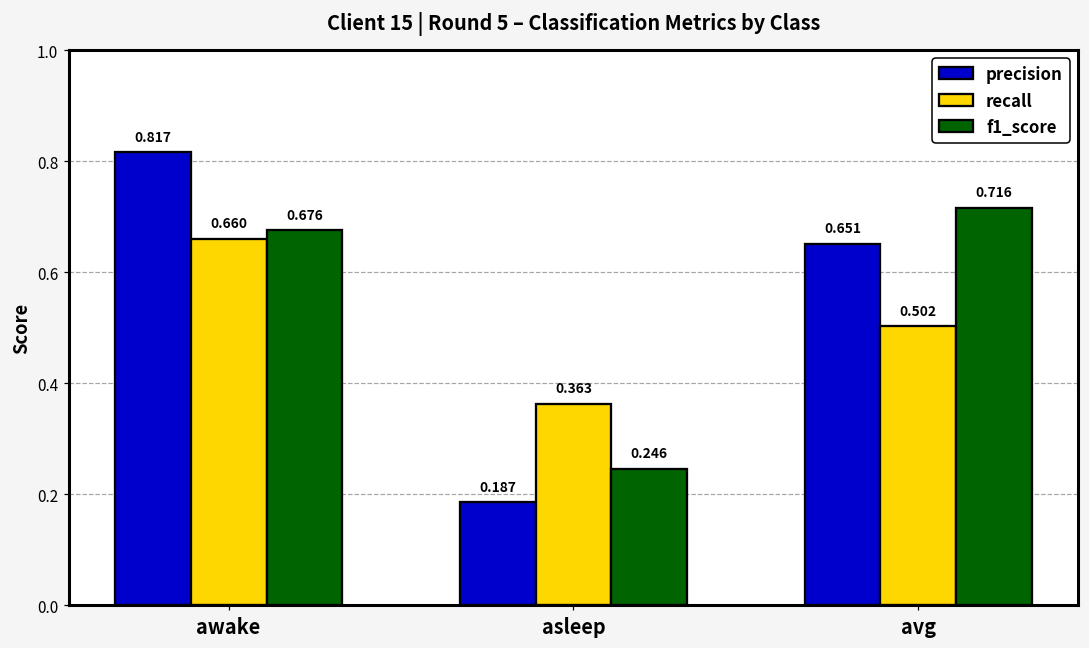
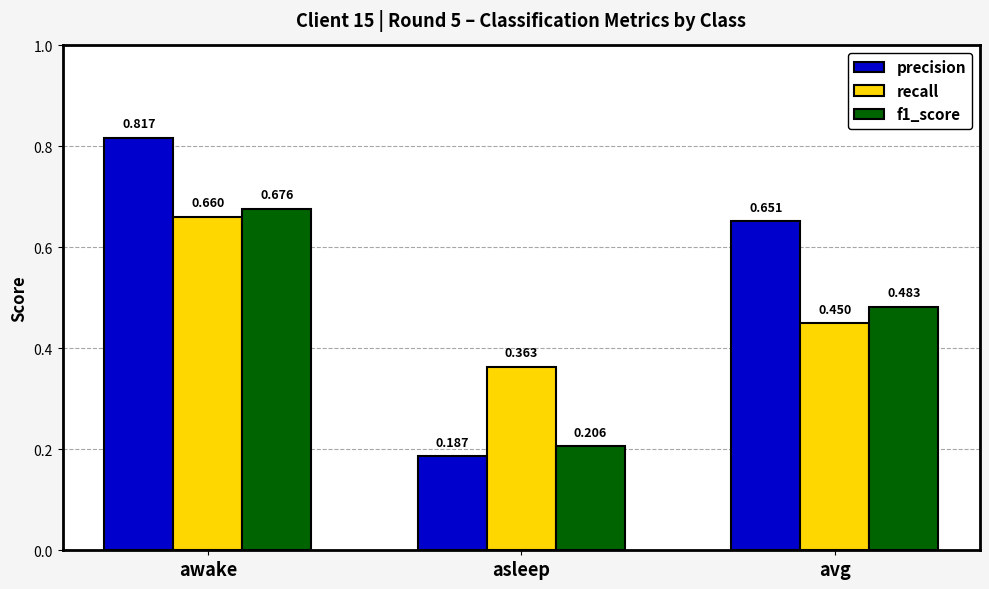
f1_score, asleep: 0.246 -> 0.206
recall, avg: 0.502 -> 0.450
f1_score, avg: 0.716 -> 0.483
